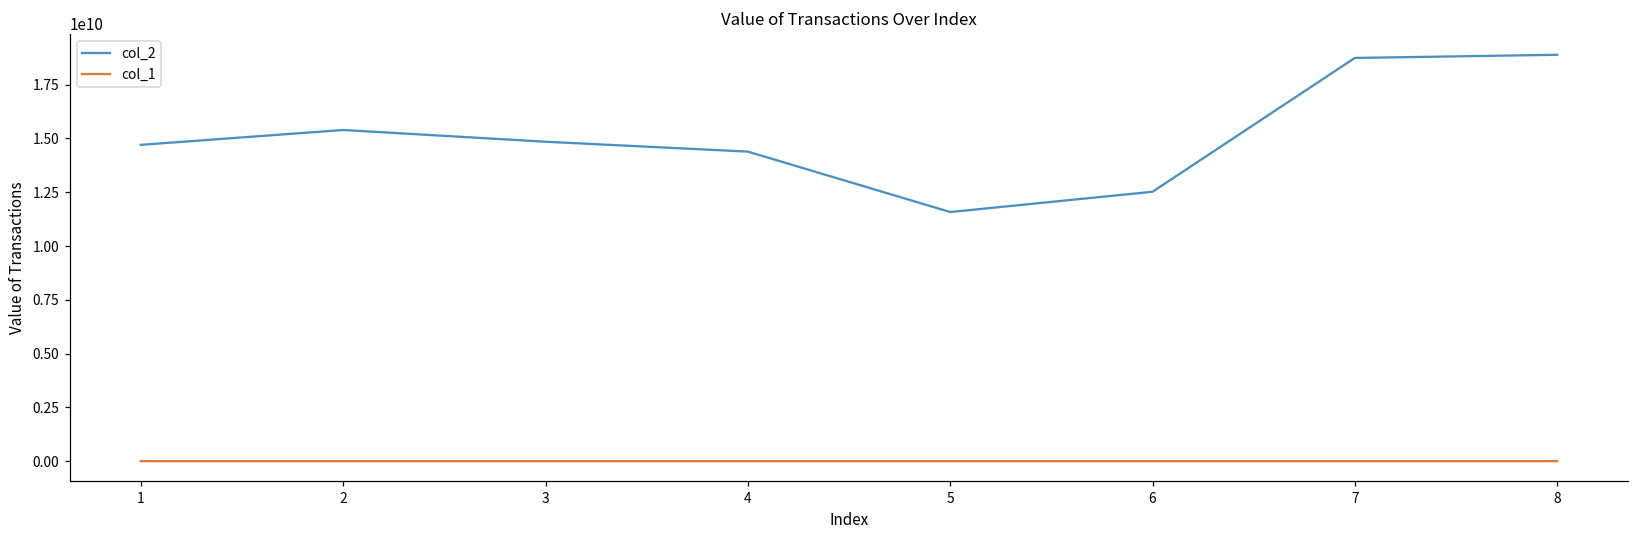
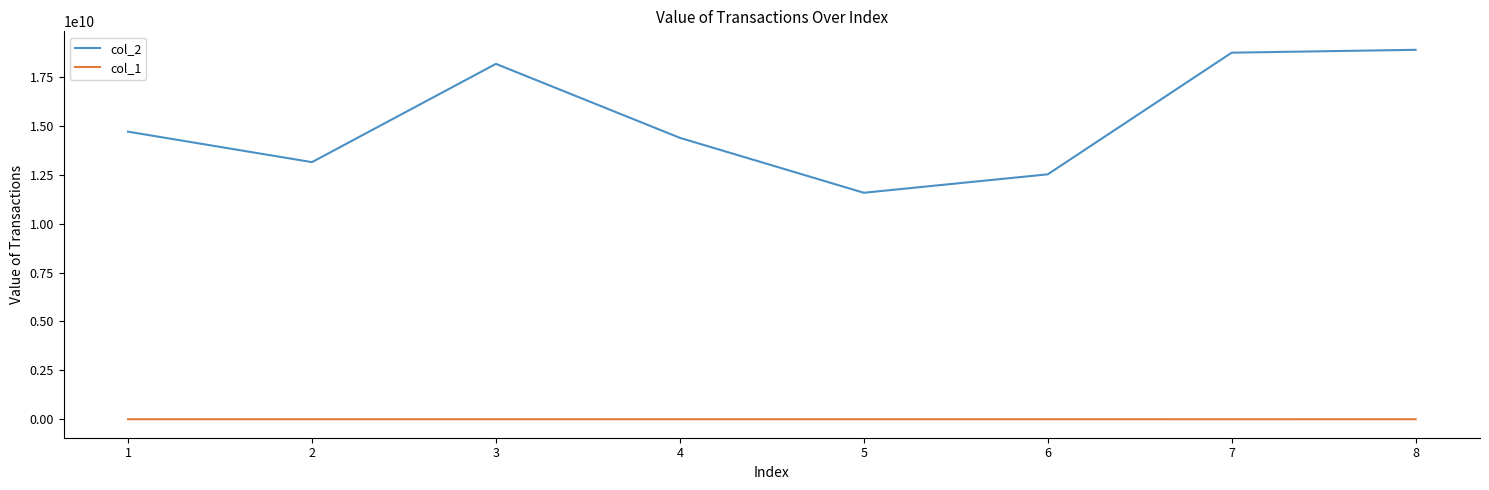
col_2, 2: 15400000000 -> 13100000000
col_2, 3: 14800000000 -> 18200000000
